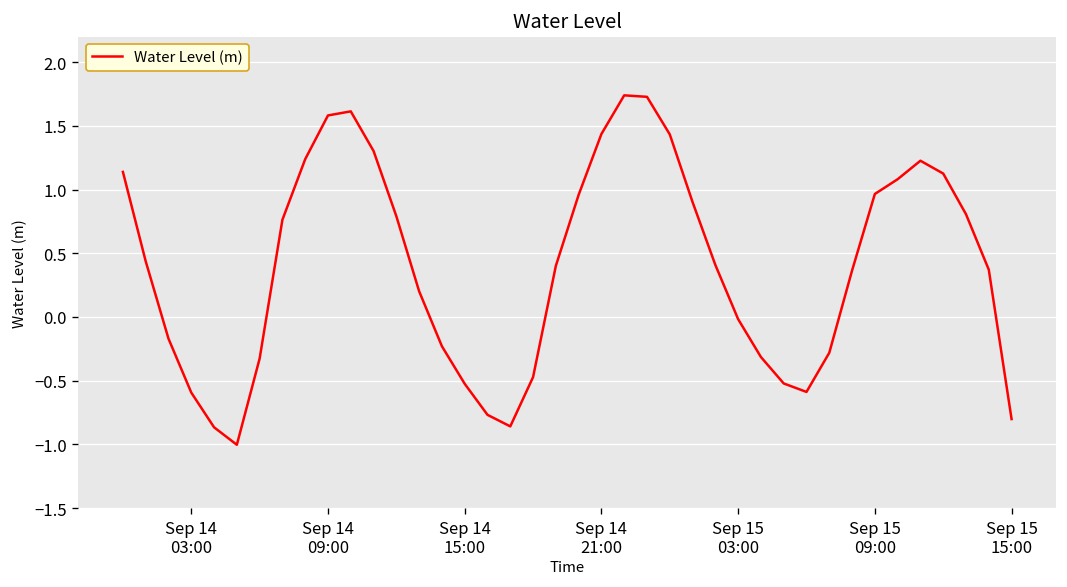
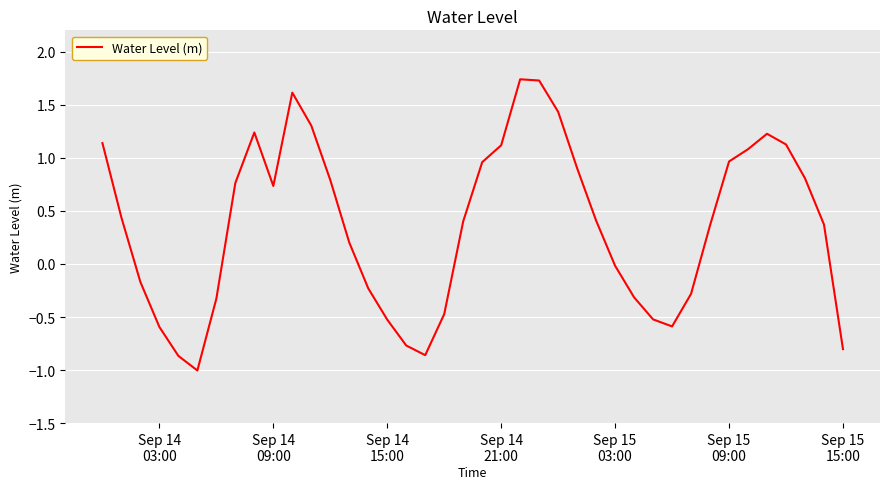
Sep 14 09:00: 1.58 -> 0.73
Sep 14 21:00: 1.44 -> 1.12
